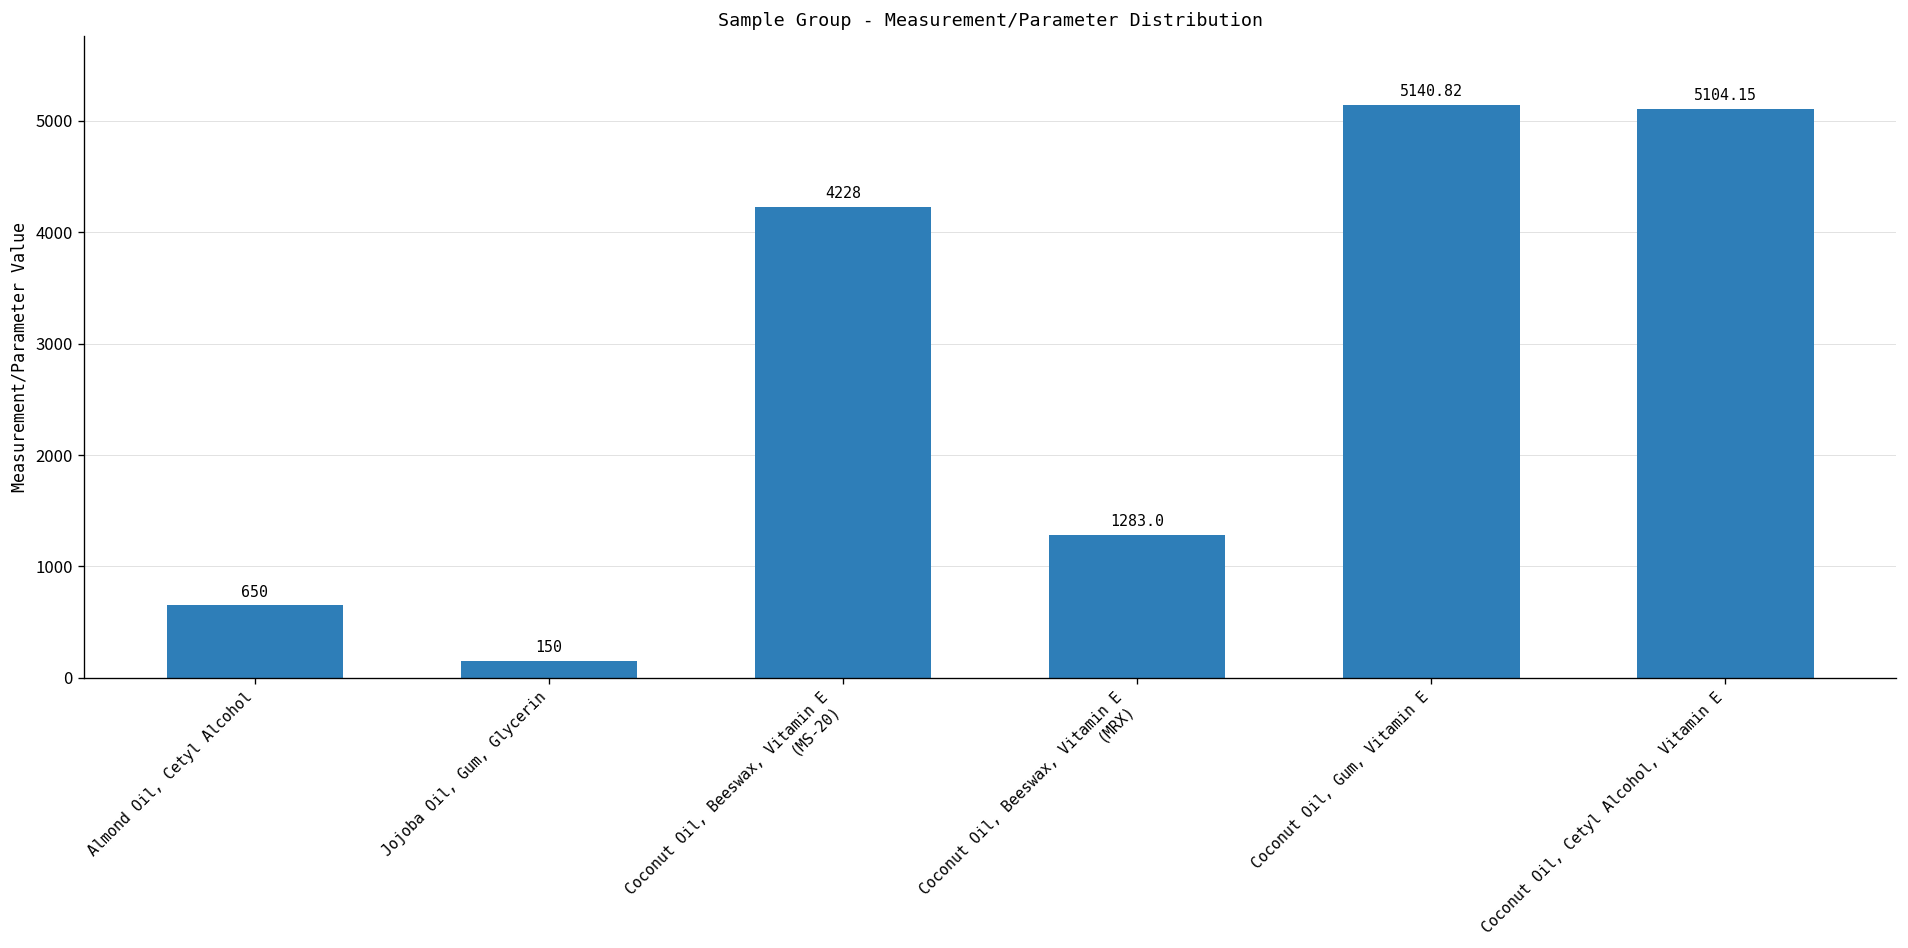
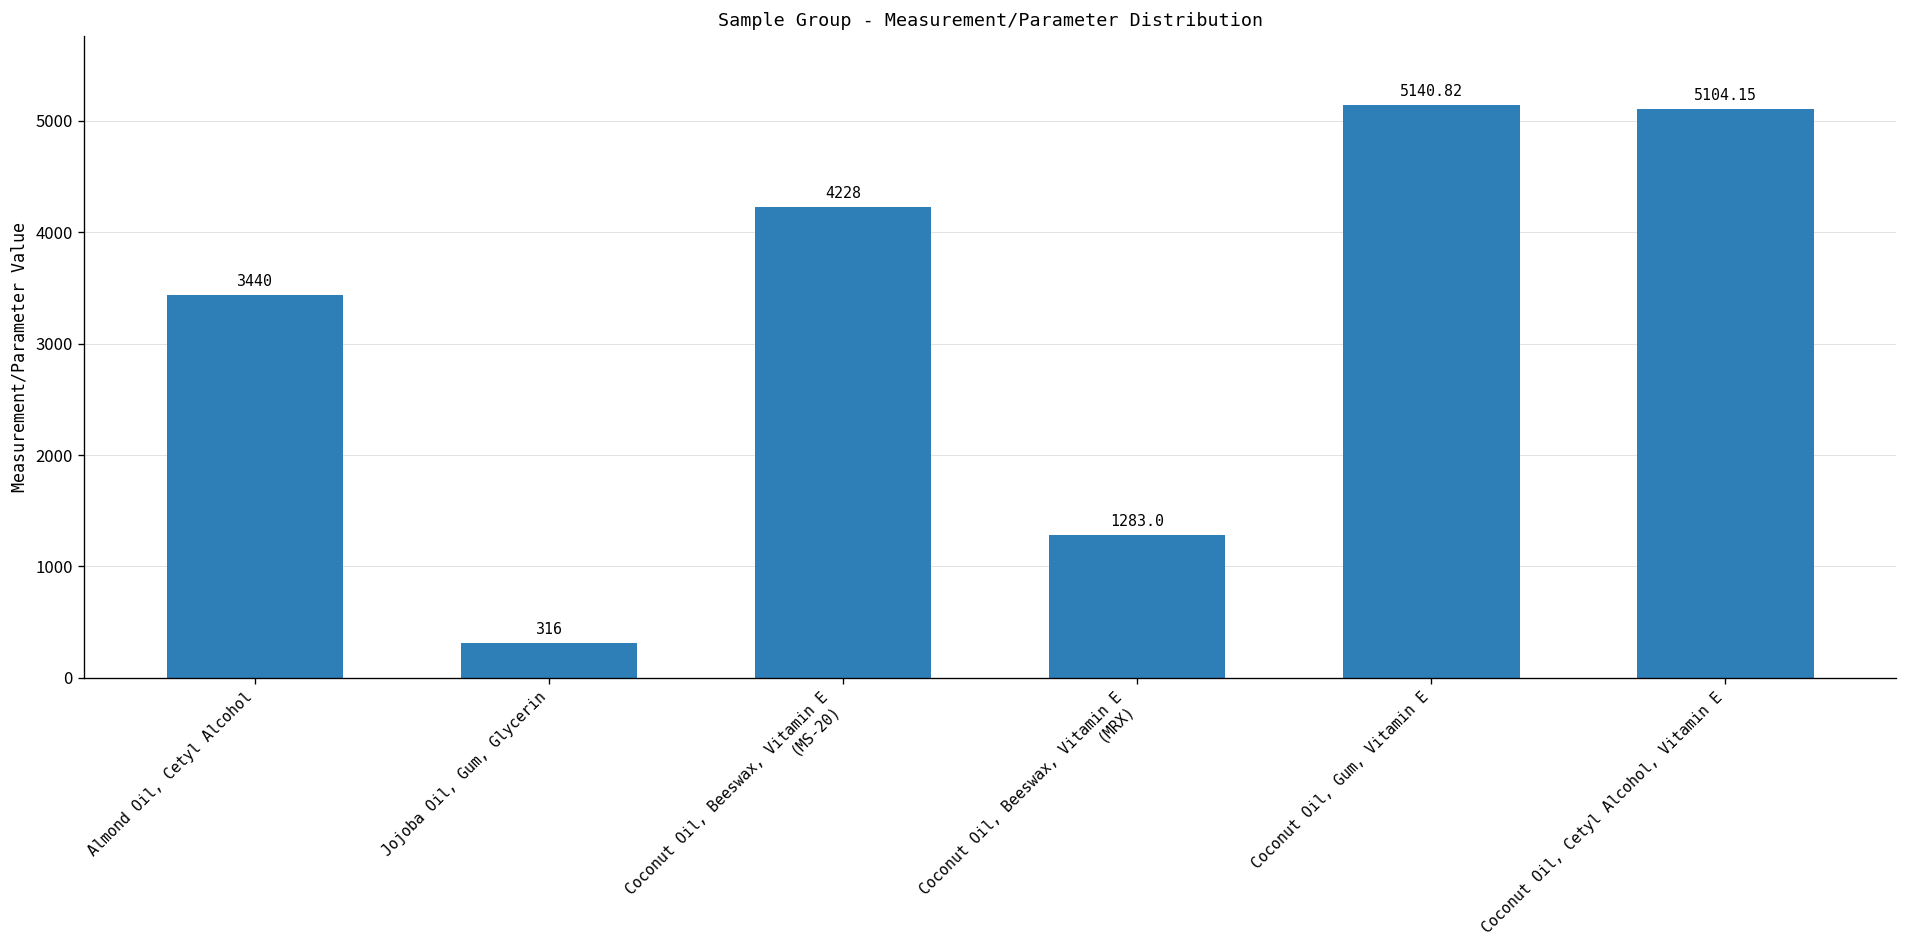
Almond Oil, Cetyl Alcohol: 650 -> 3440
Jojoba Oil, Gum, Glycerin: 150 -> 316
